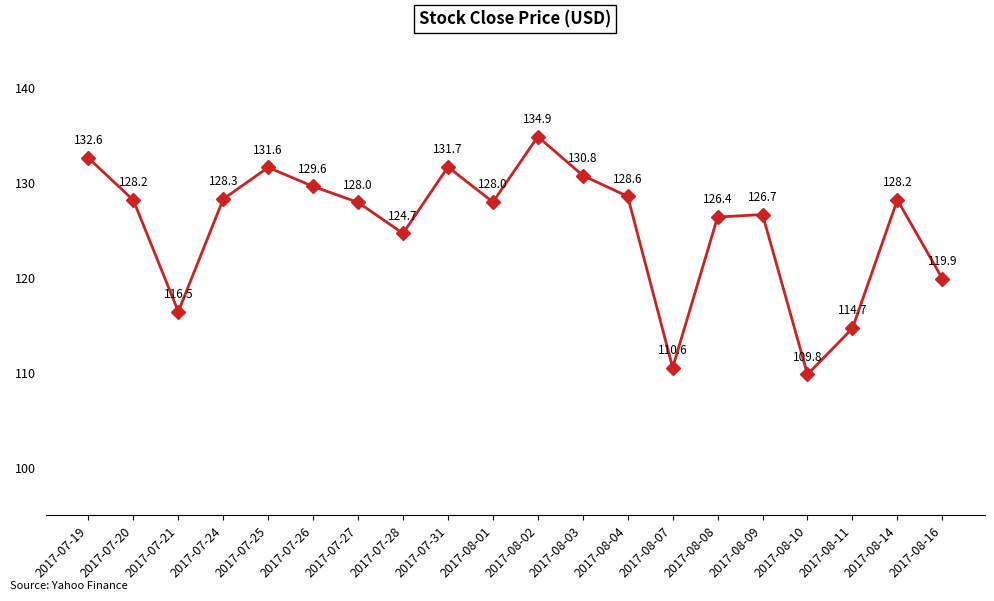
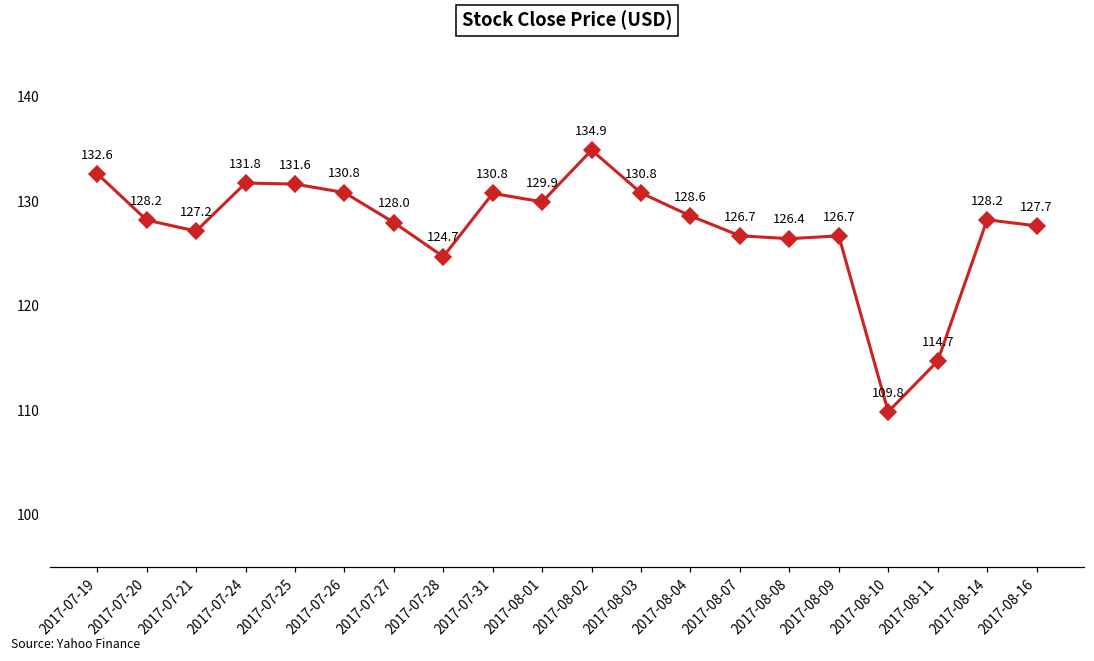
2017-07-21: 116.5 -> 127.2
2017-07-24: 128.3 -> 131.8
2017-07-26: 129.6 -> 130.8
2017-07-31: 131.7 -> 130.8
2017-08-01: 128.0 -> 129.9
2017-08-07: 110.6 -> 126.7
2017-08-16: 119.9 -> 127.7
